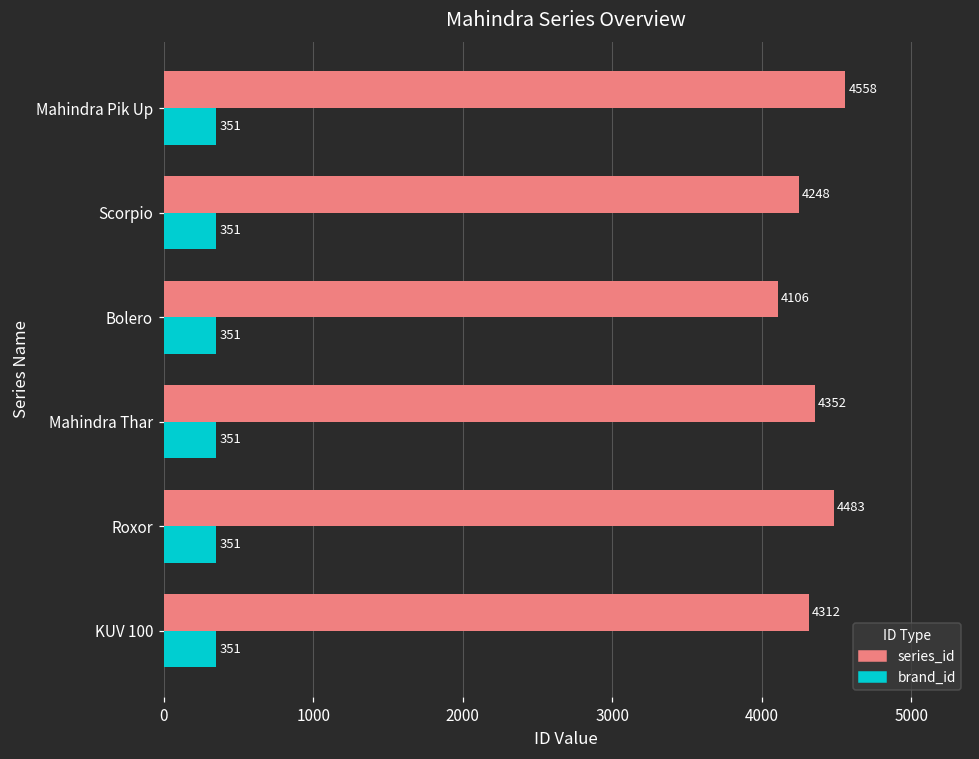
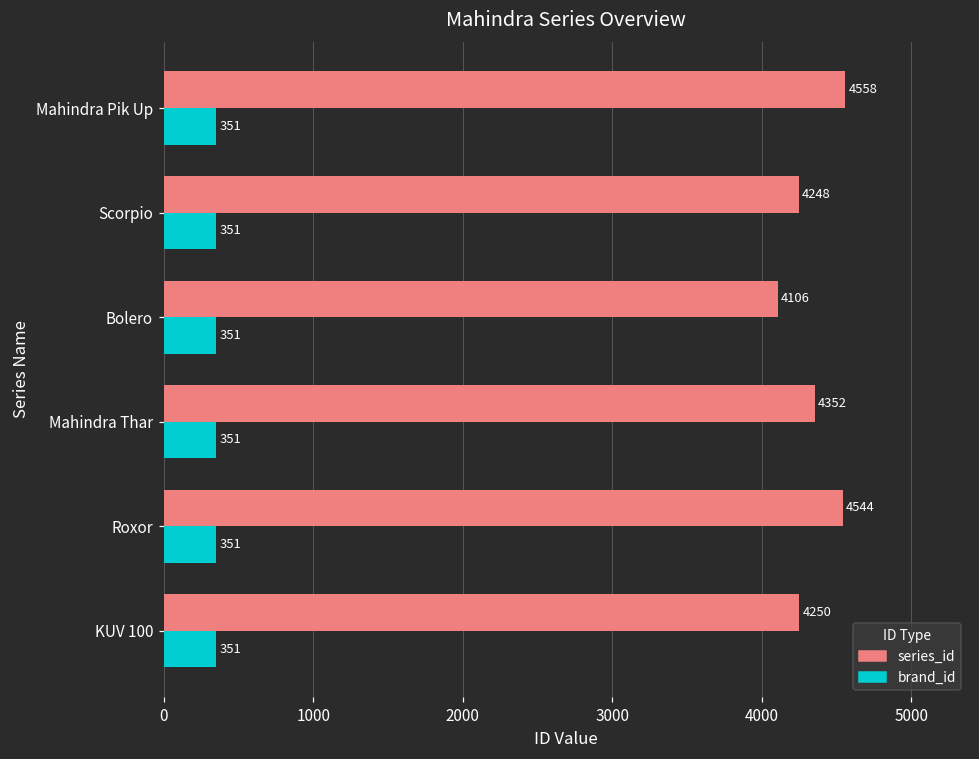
series_id, Roxor: 4483 -> 4544
series_id, KUV 100: 4312 -> 4250
